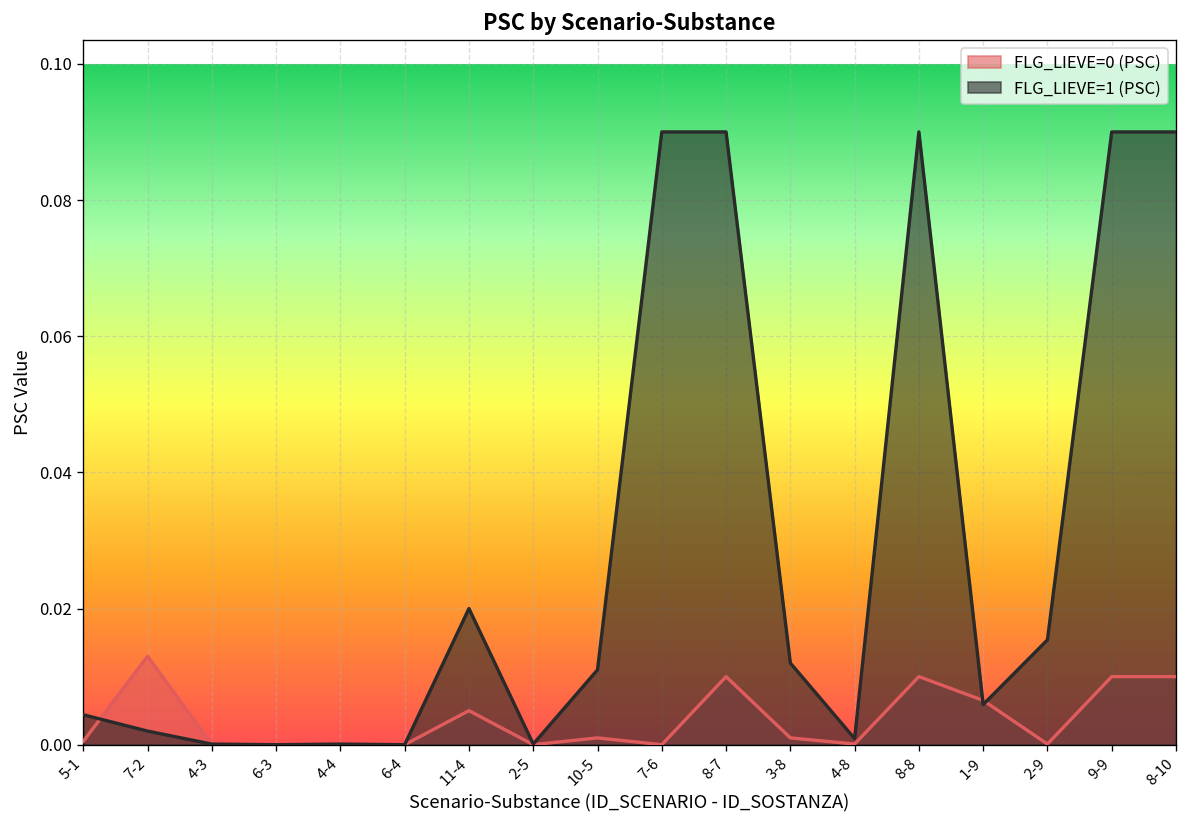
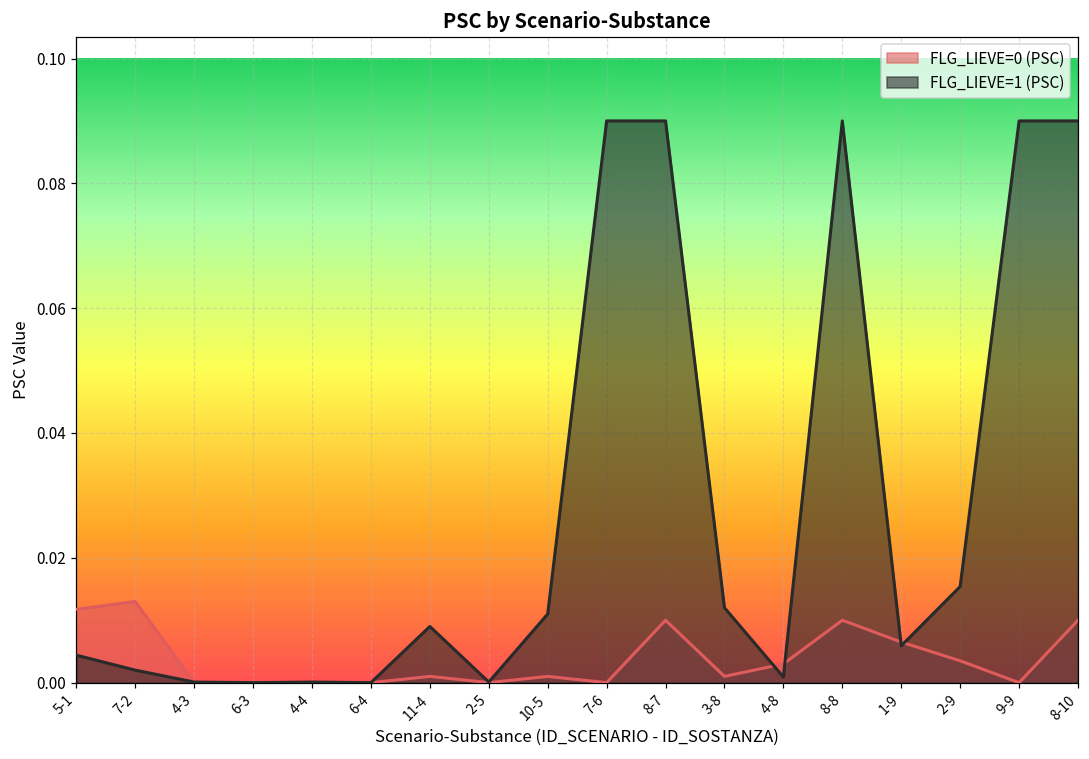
FLG_LIEVE=0 (PSC), 5-1: 0.000 -> 0.012
FLG_LIEVE=0 (PSC), 11-4: 0.005 -> 0.001
FLG_LIEVE=1 (PSC), 11-4: 0.020 -> 0.009
FLG_LIEVE=0 (PSC), 4-8: 0.000 -> 0.003
FLG_LIEVE=0 (PSC), 2-9: 0.000 -> 0.004
FLG_LIEVE=0 (PSC), 9-9: 0.01 -> 0.00
